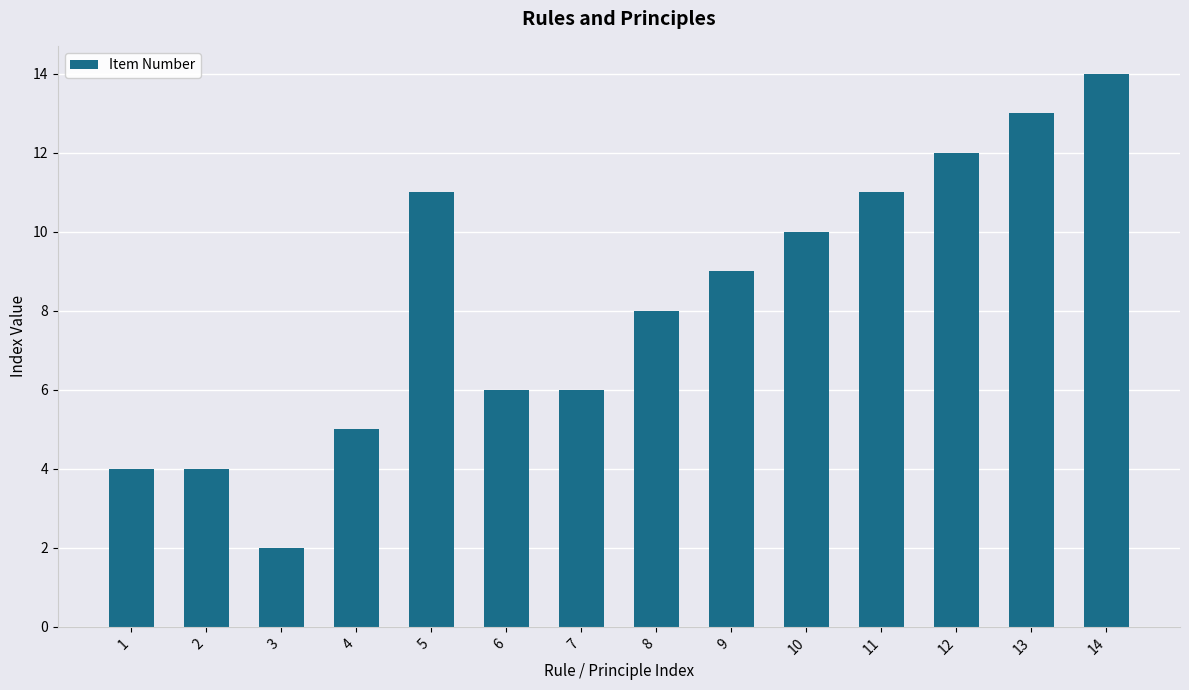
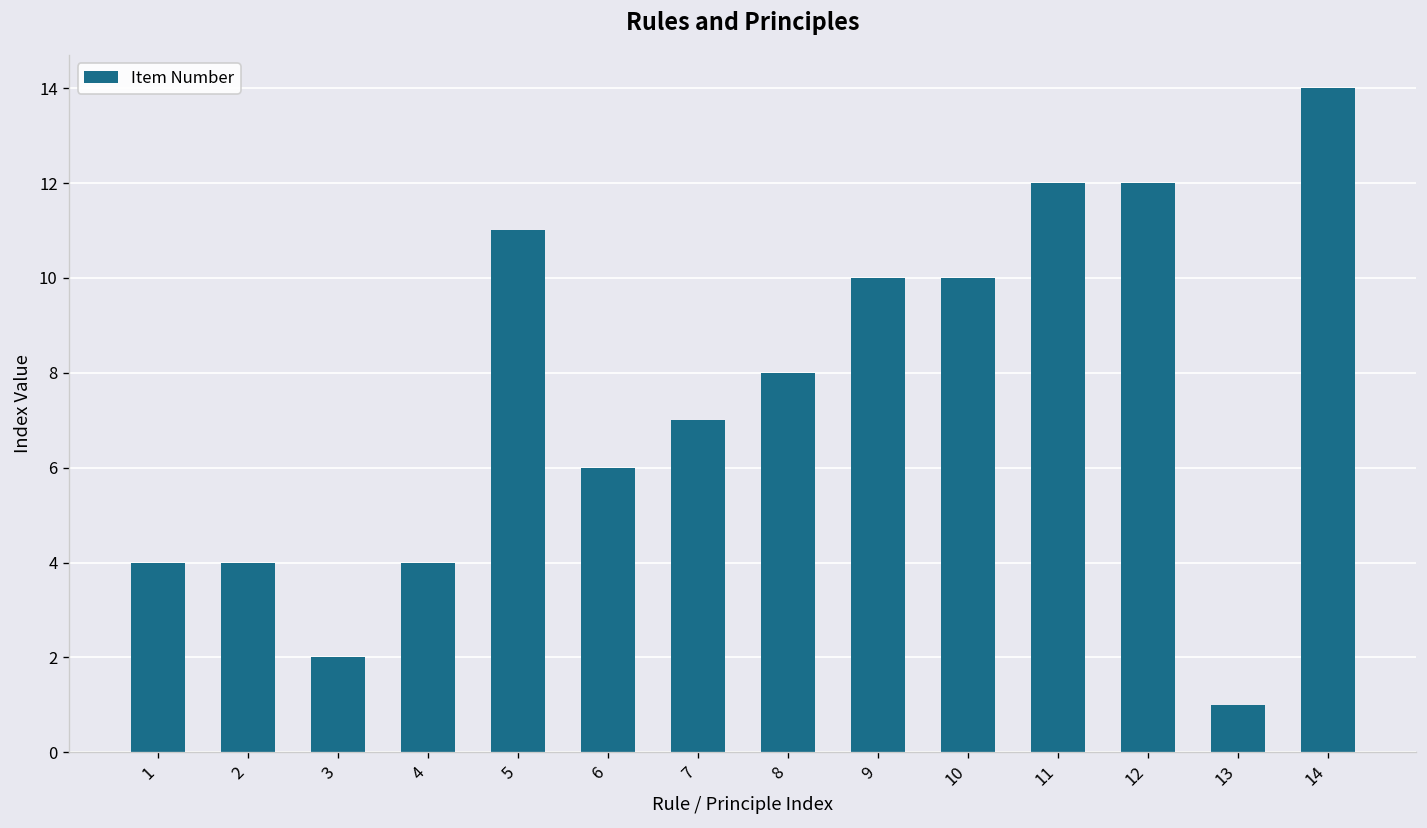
4: 5 -> 4
7: 6 -> 7
9: 9 -> 10
11: 11 -> 12
13: 13 -> 1
